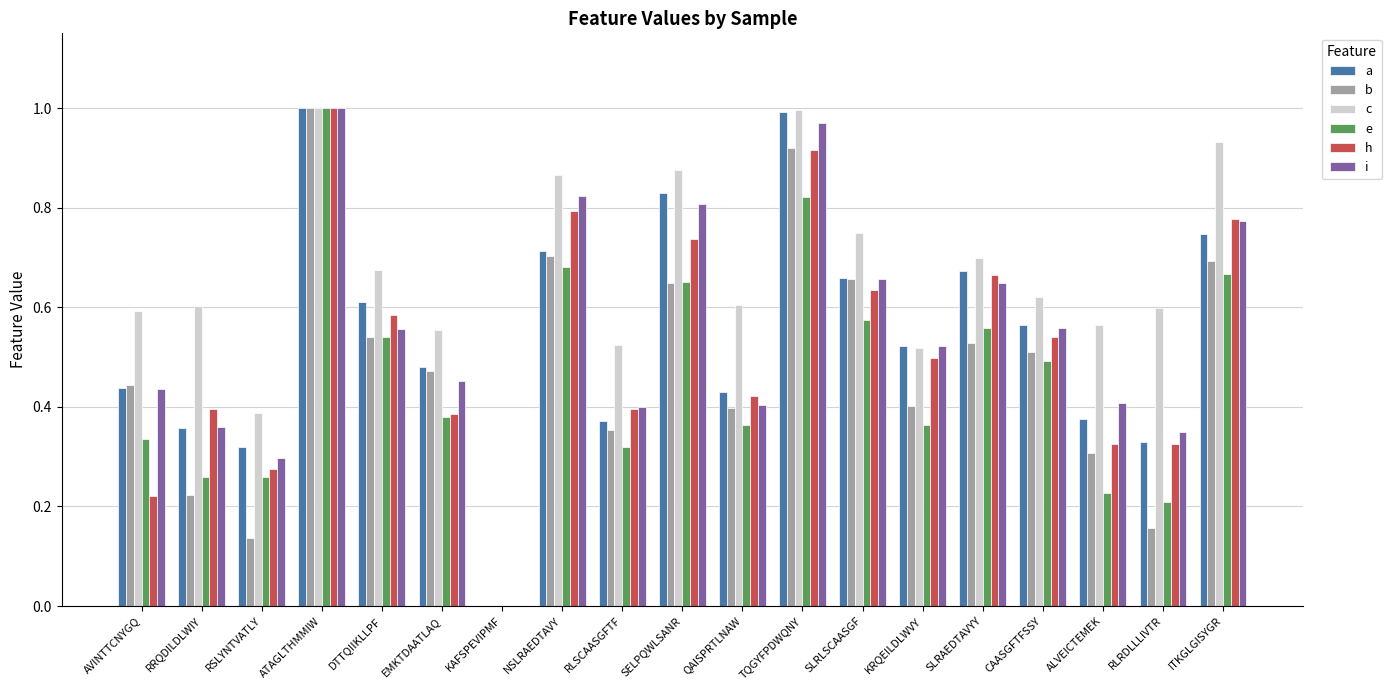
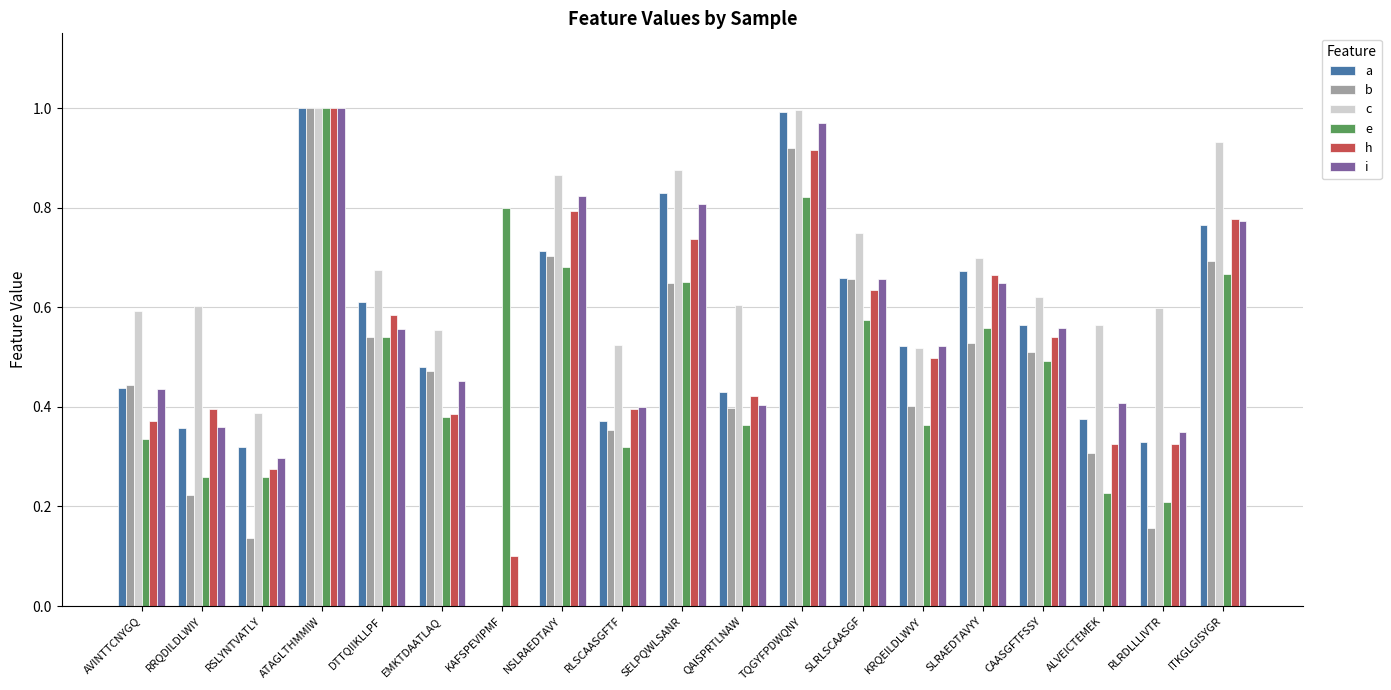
h, AVINTTCNYGQ: 0.22 -> 0.37
e, KAFSPEVIPMF: 0.0 -> 0.8
h, KAFSPEVIPMF: 0.0 -> 0.1
a, ITKGLGISYGR: 0.75 -> 0.76
